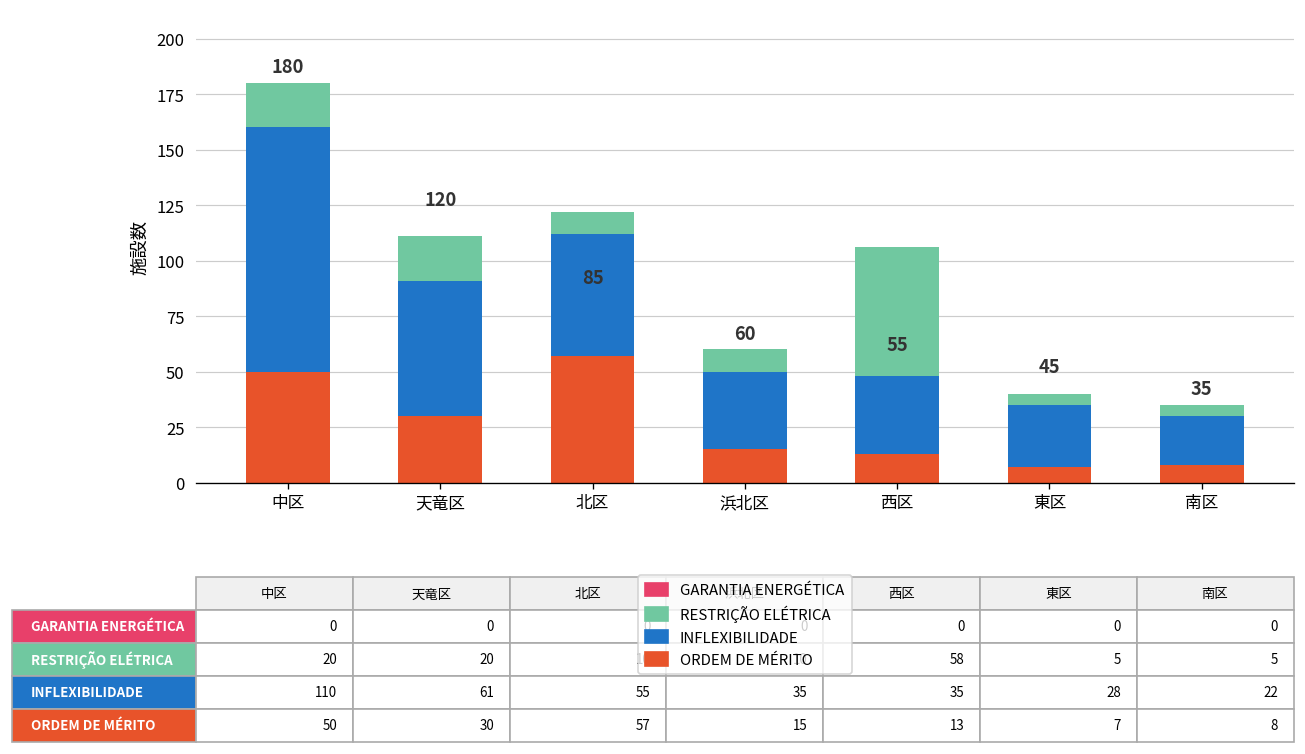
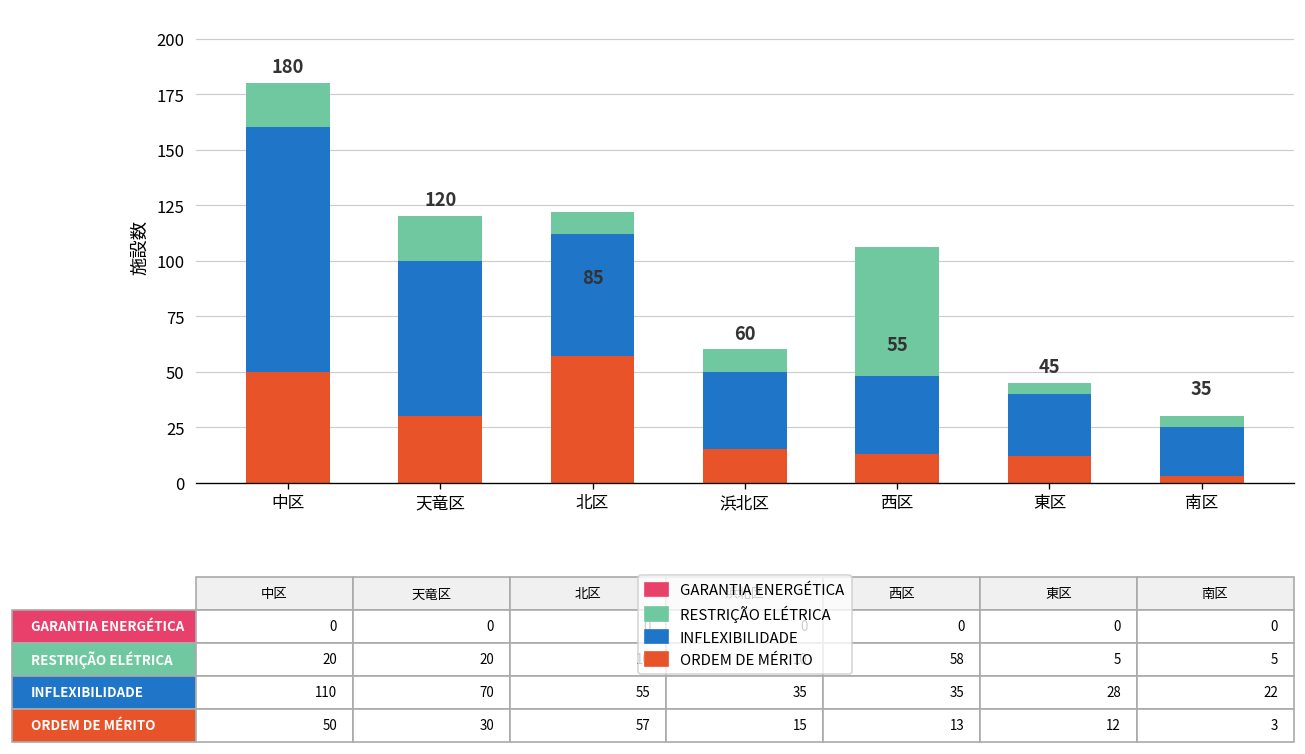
INFLEXIBILIDADE, 天竜区: 61 -> 70
ORDEM DE MÉRITO, 東区: 7 -> 12
ORDEM DE MÉRITO, 南区: 8 -> 3
